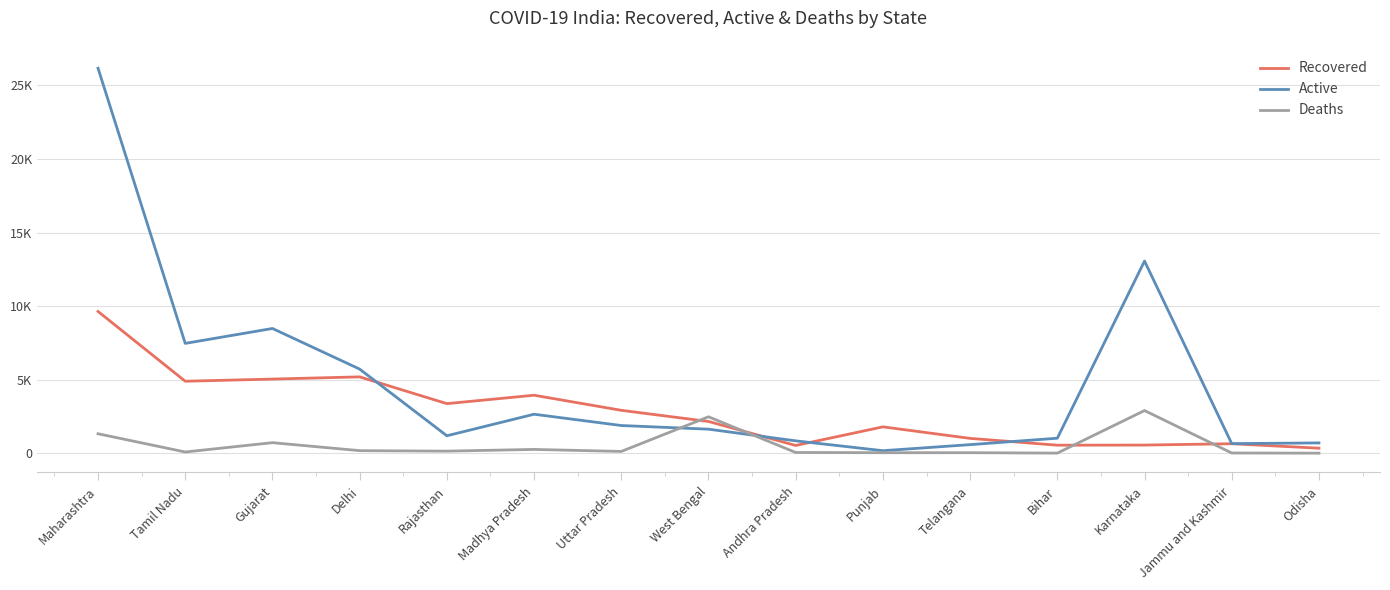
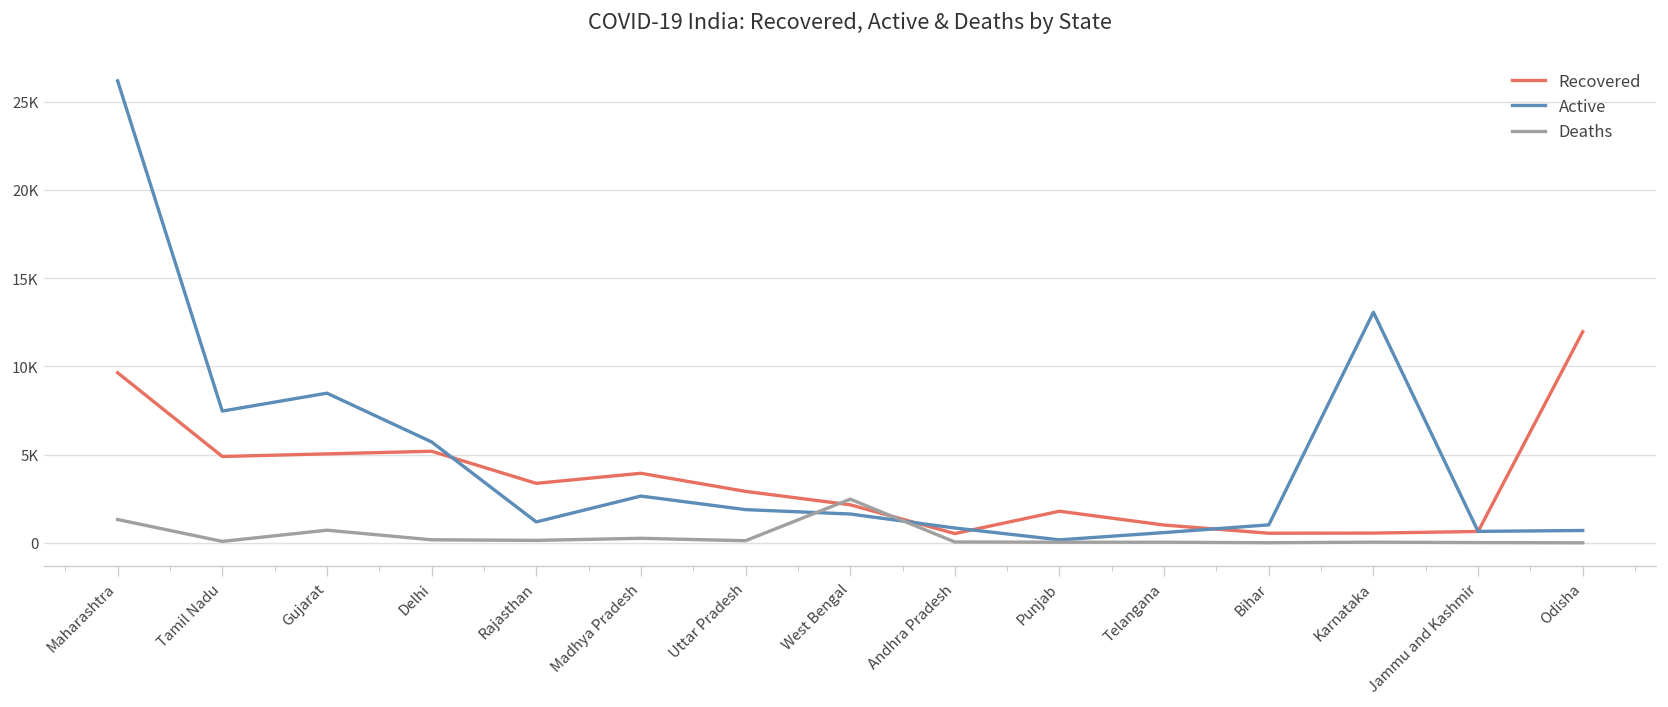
Deaths, Karnataka: 2900 -> 0
Recovered, Odisha: 300 -> 12000
